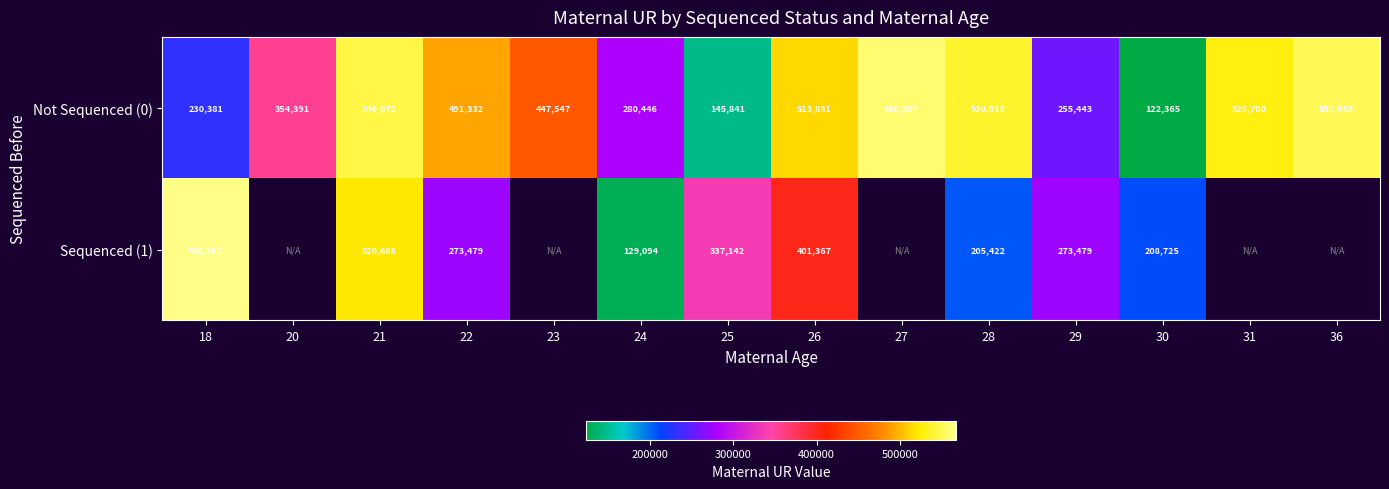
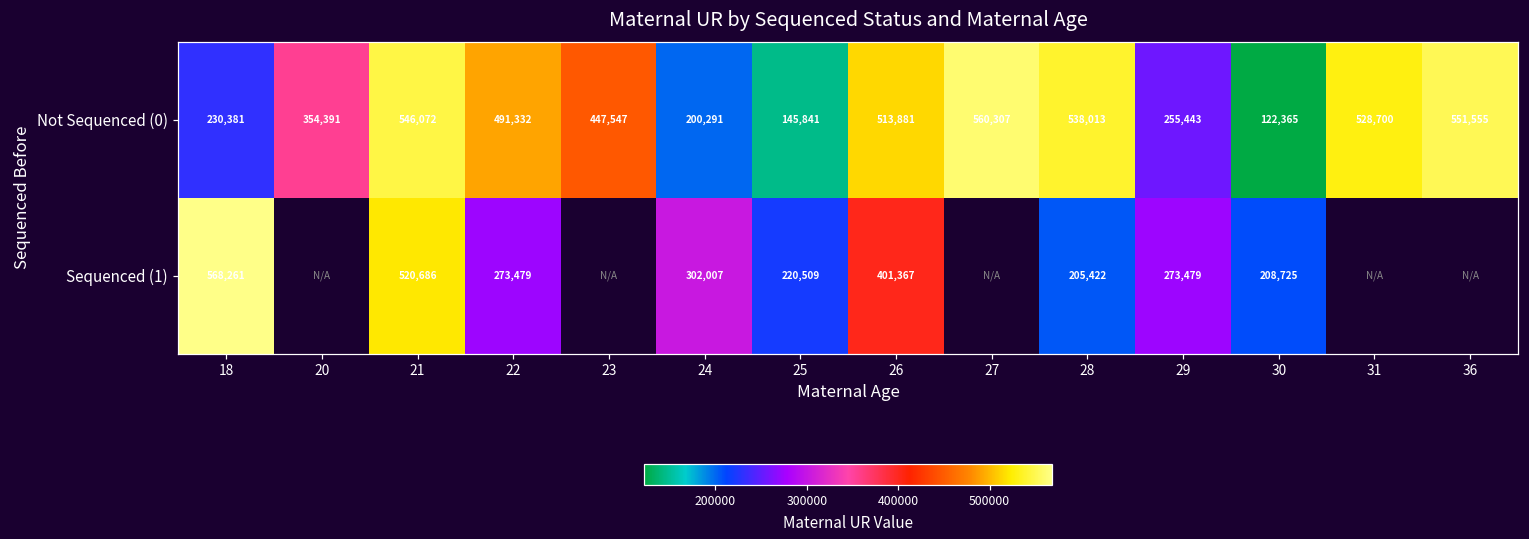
Not Sequenced (0), 24: 280,446 -> 200,291
Sequenced (1), 24: 129,094 -> 302,007
Sequenced (1), 25: 337,142 -> 220,509
